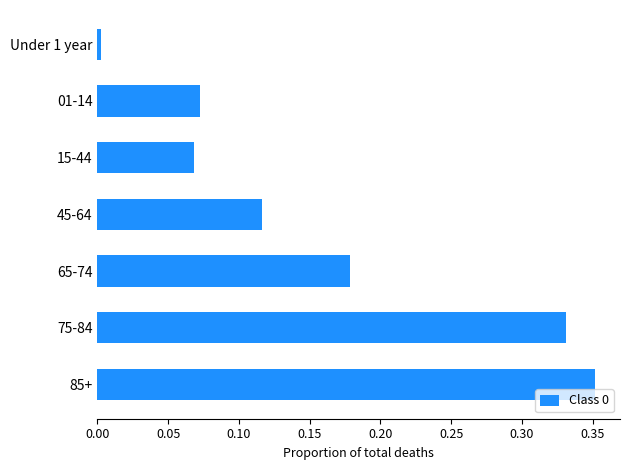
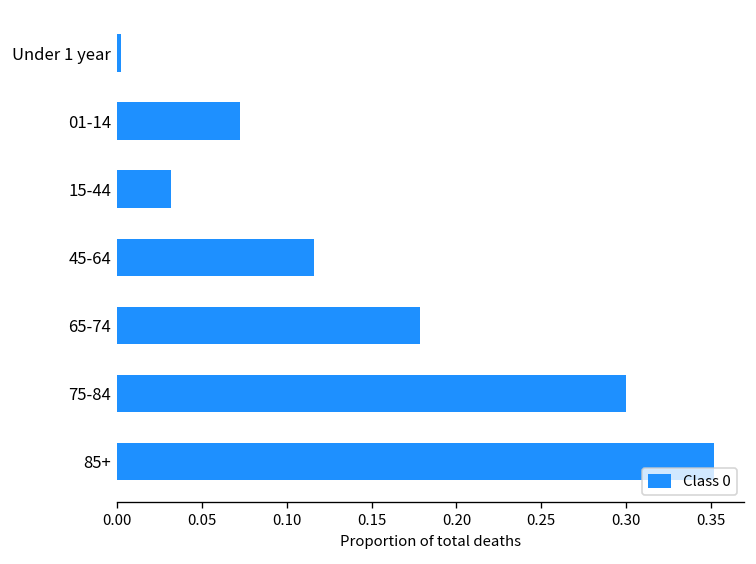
15-44: 0.068 -> 0.032
75-84: 0.331 -> 0.300
